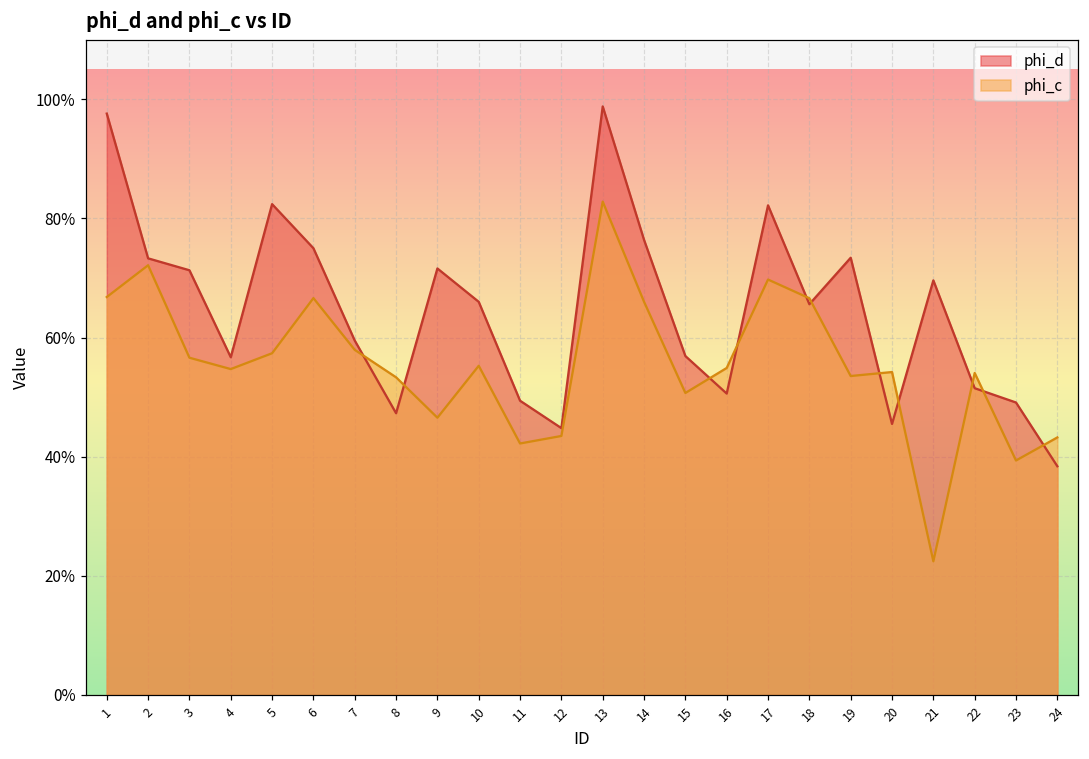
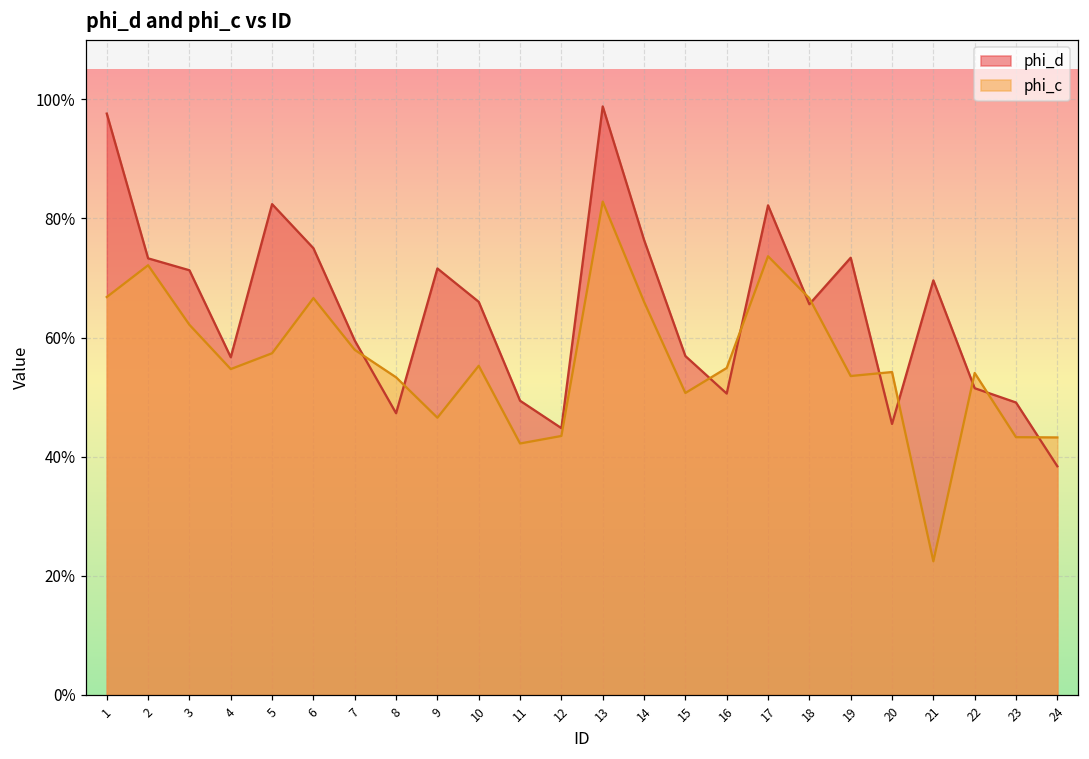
phi_c, 3: 57% -> 62%
phi_c, 17: 70% -> 74%
phi_c, 23: 39% -> 43%
